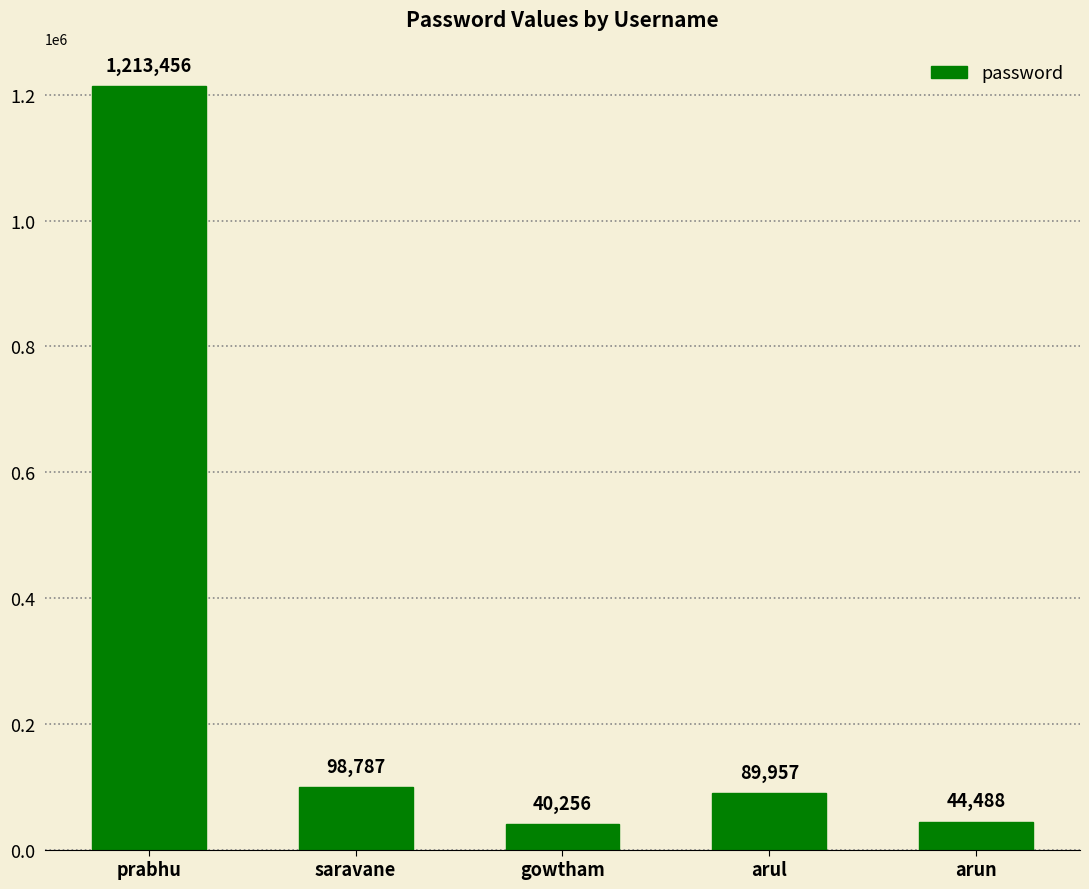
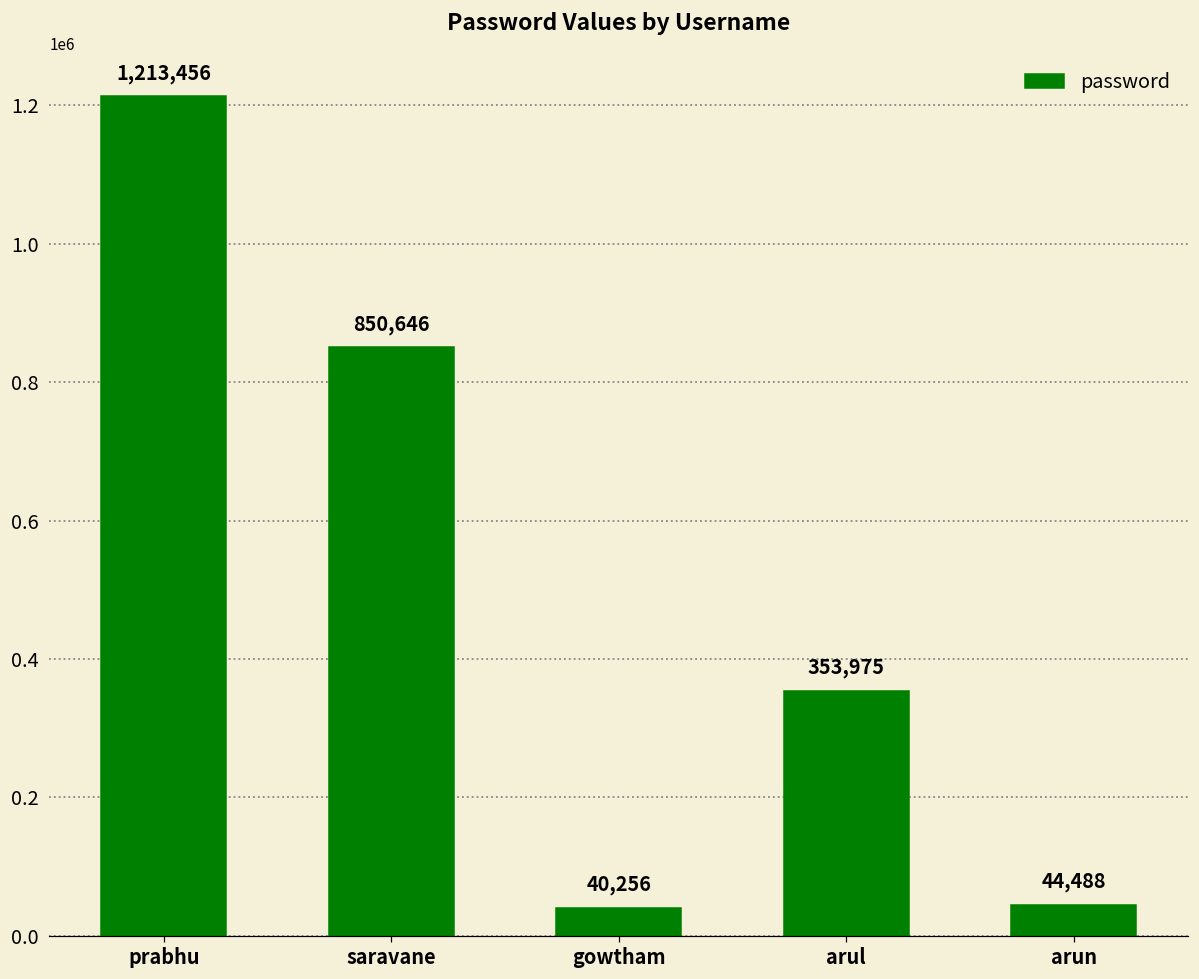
saravane: 98,787 -> 850,646
arul: 89,957 -> 353,975
